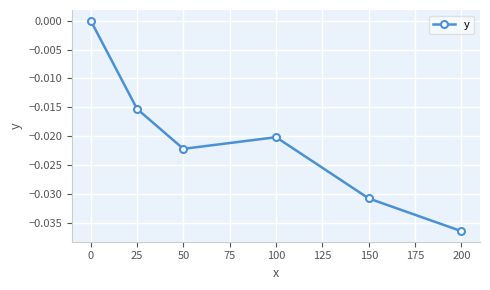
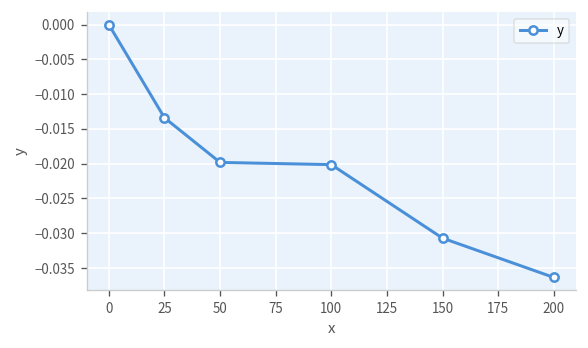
25: -0.015 -> -0.013
50: -0.022 -> -0.020
